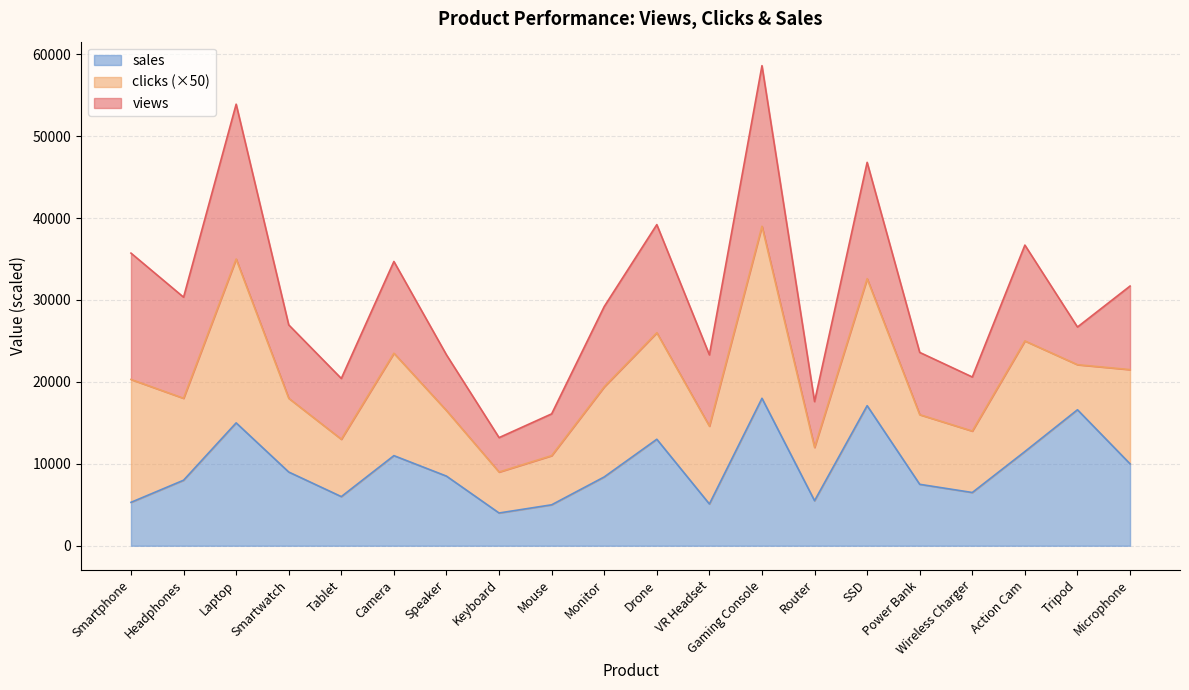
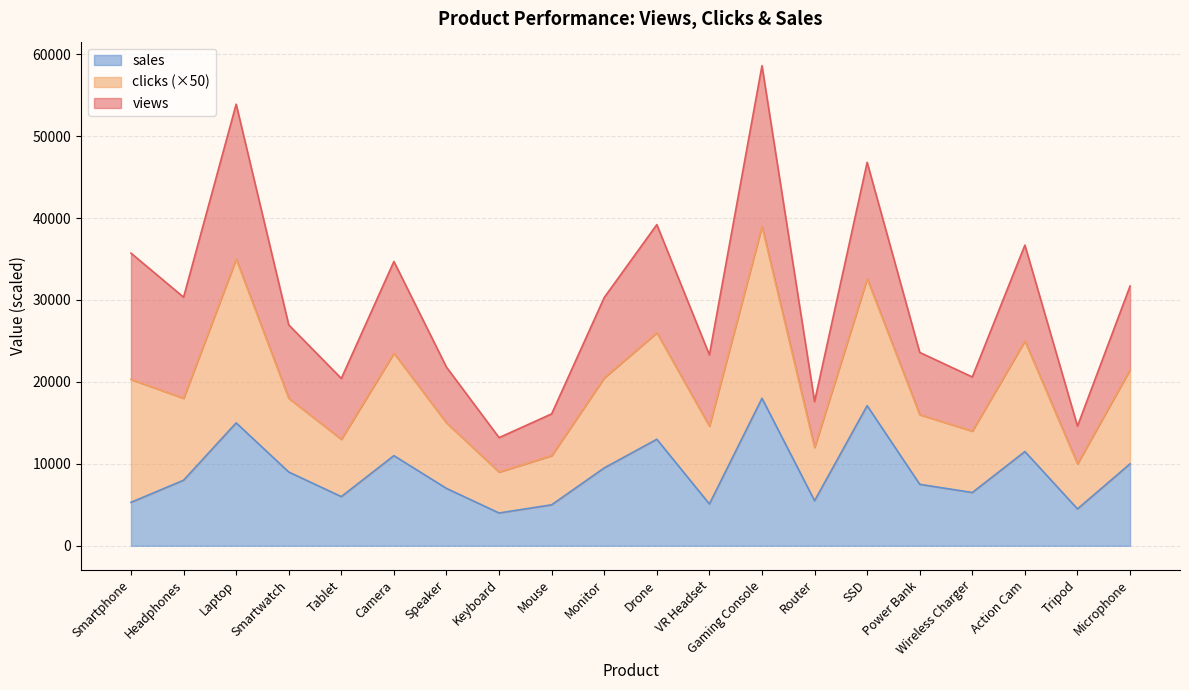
sales, Speaker: 9000 -> 7000
sales, Monitor: 8000 -> 10000
sales, Tripod: 17000 -> 5000
